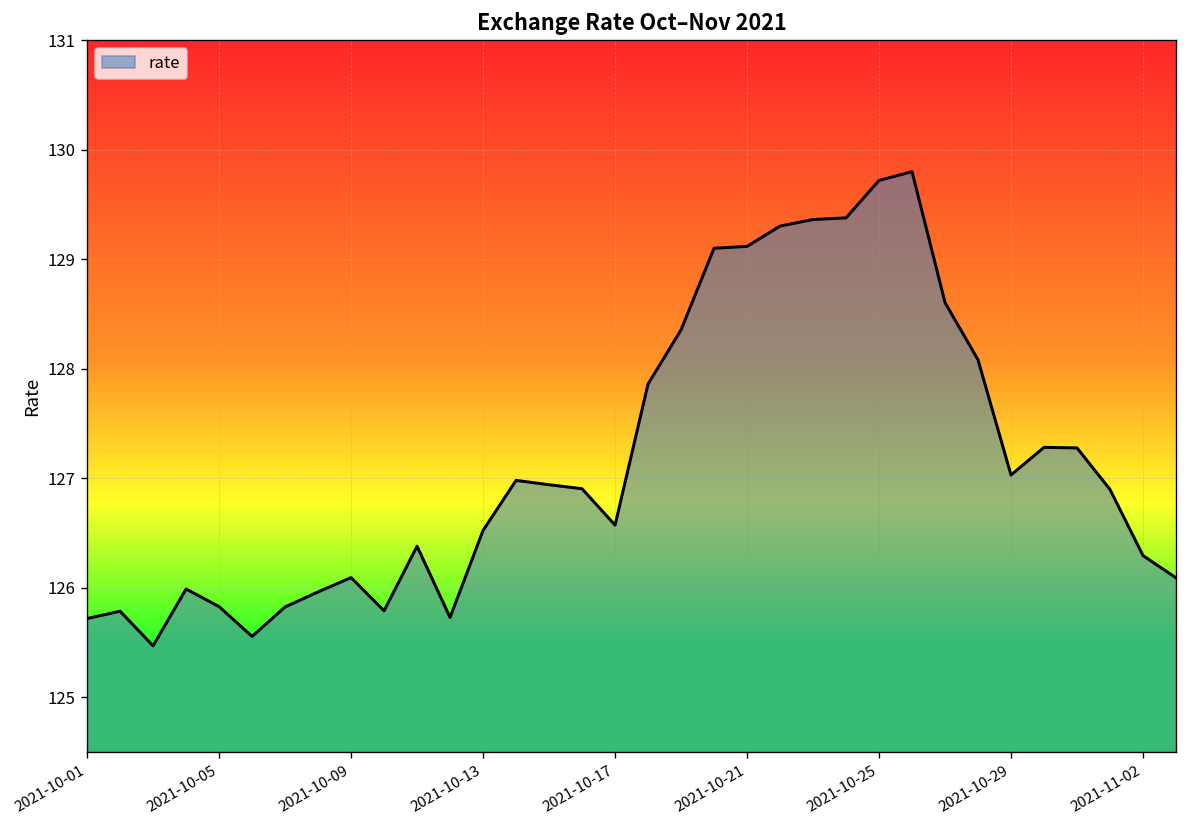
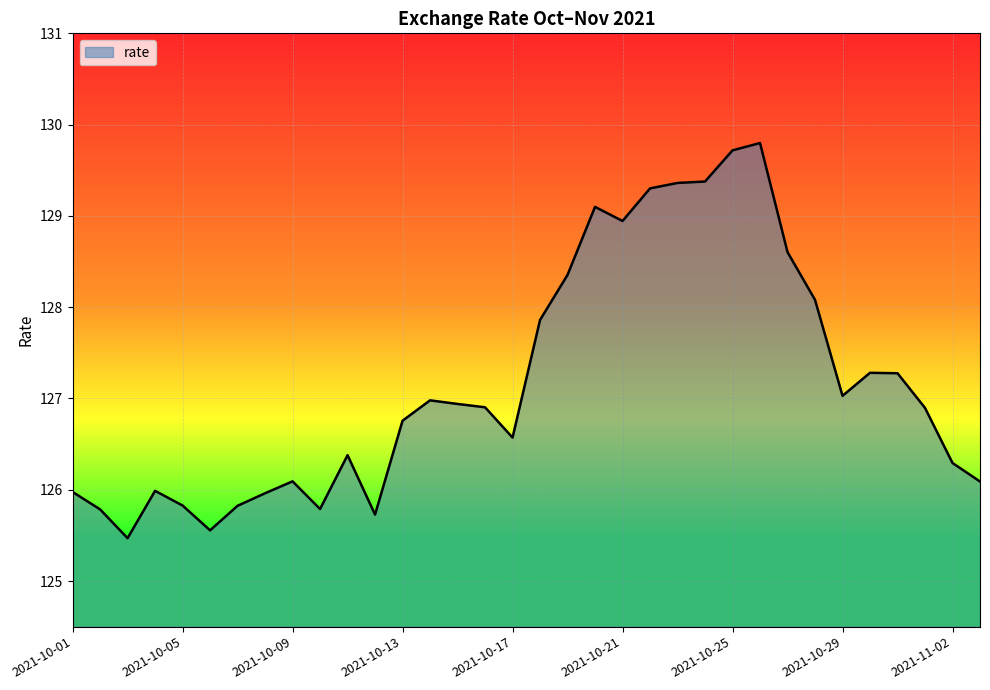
2021-10-01: 125.7 -> 126.0
2021-10-13: 126.5 -> 126.8
2021-10-21: 129.1 -> 128.9
